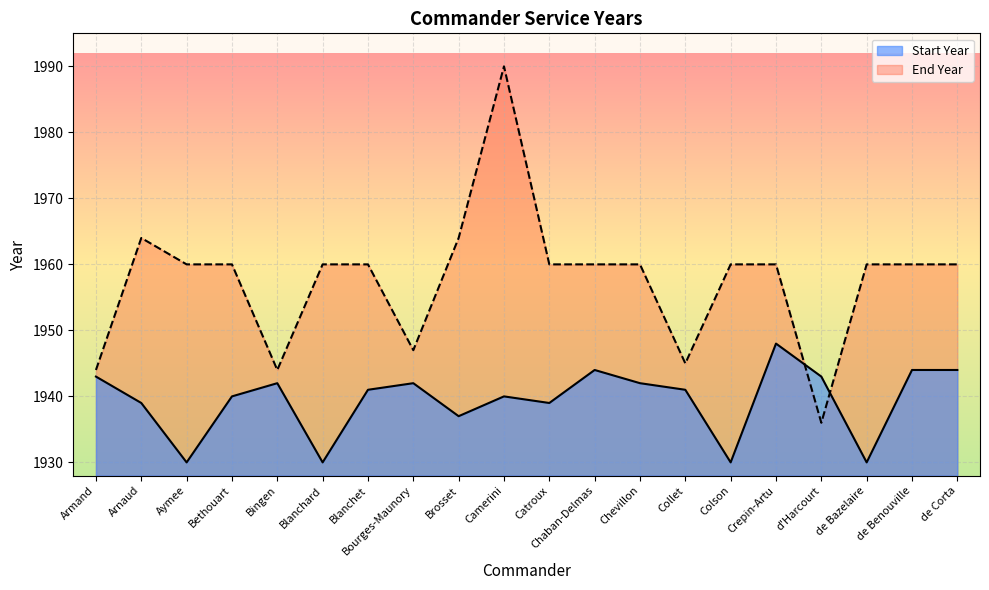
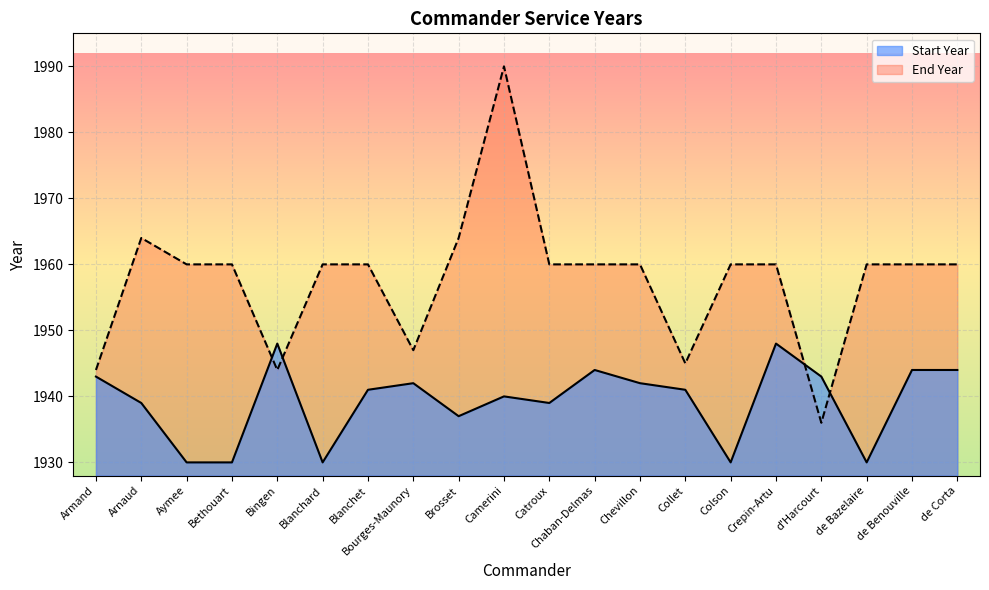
Start Year, Bethouart: 1940 -> 1930
Start Year, Bingen: 1942 -> 1948
